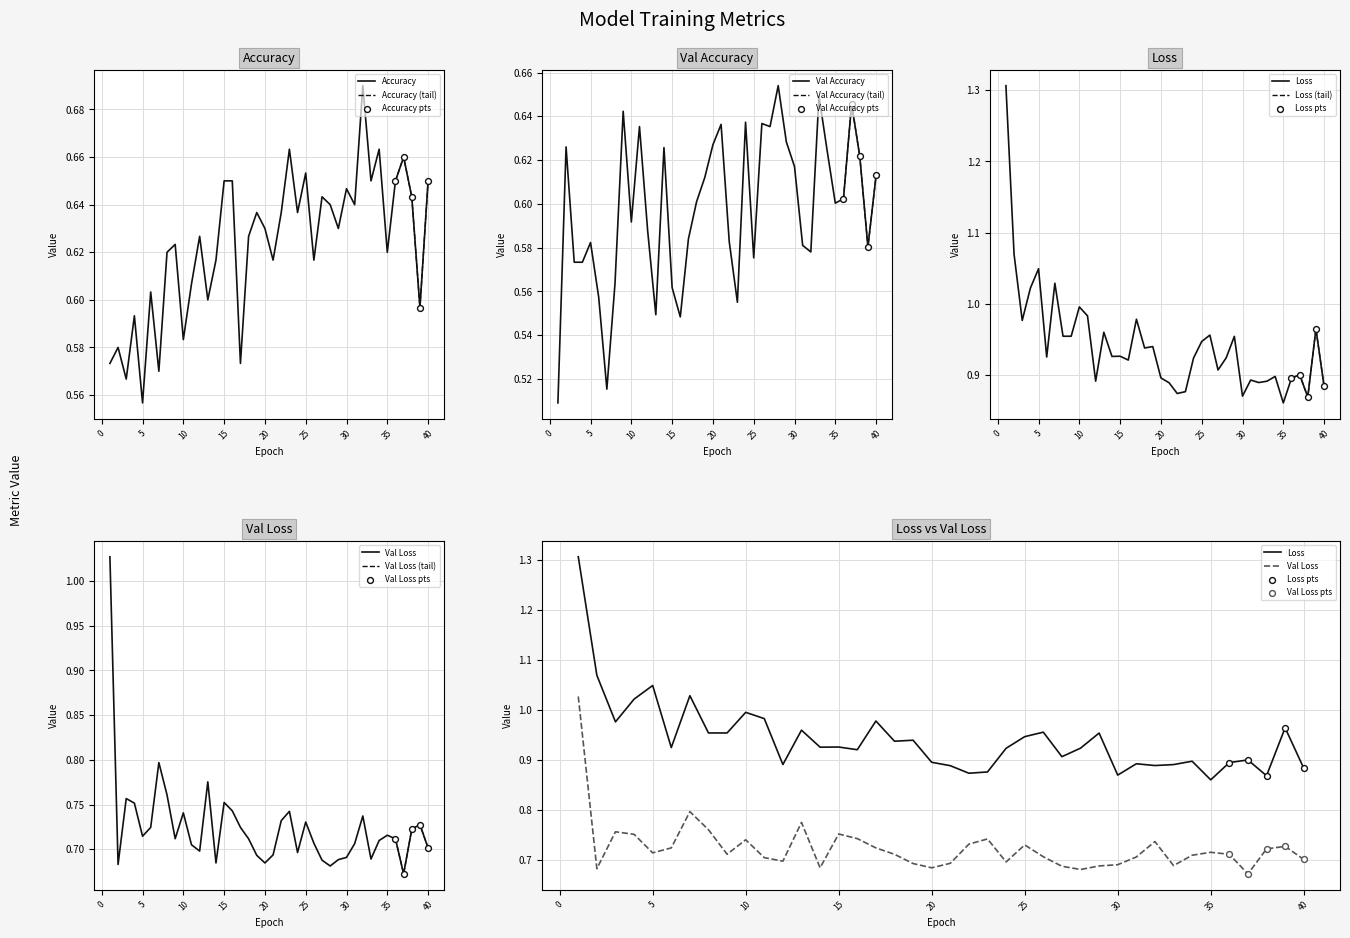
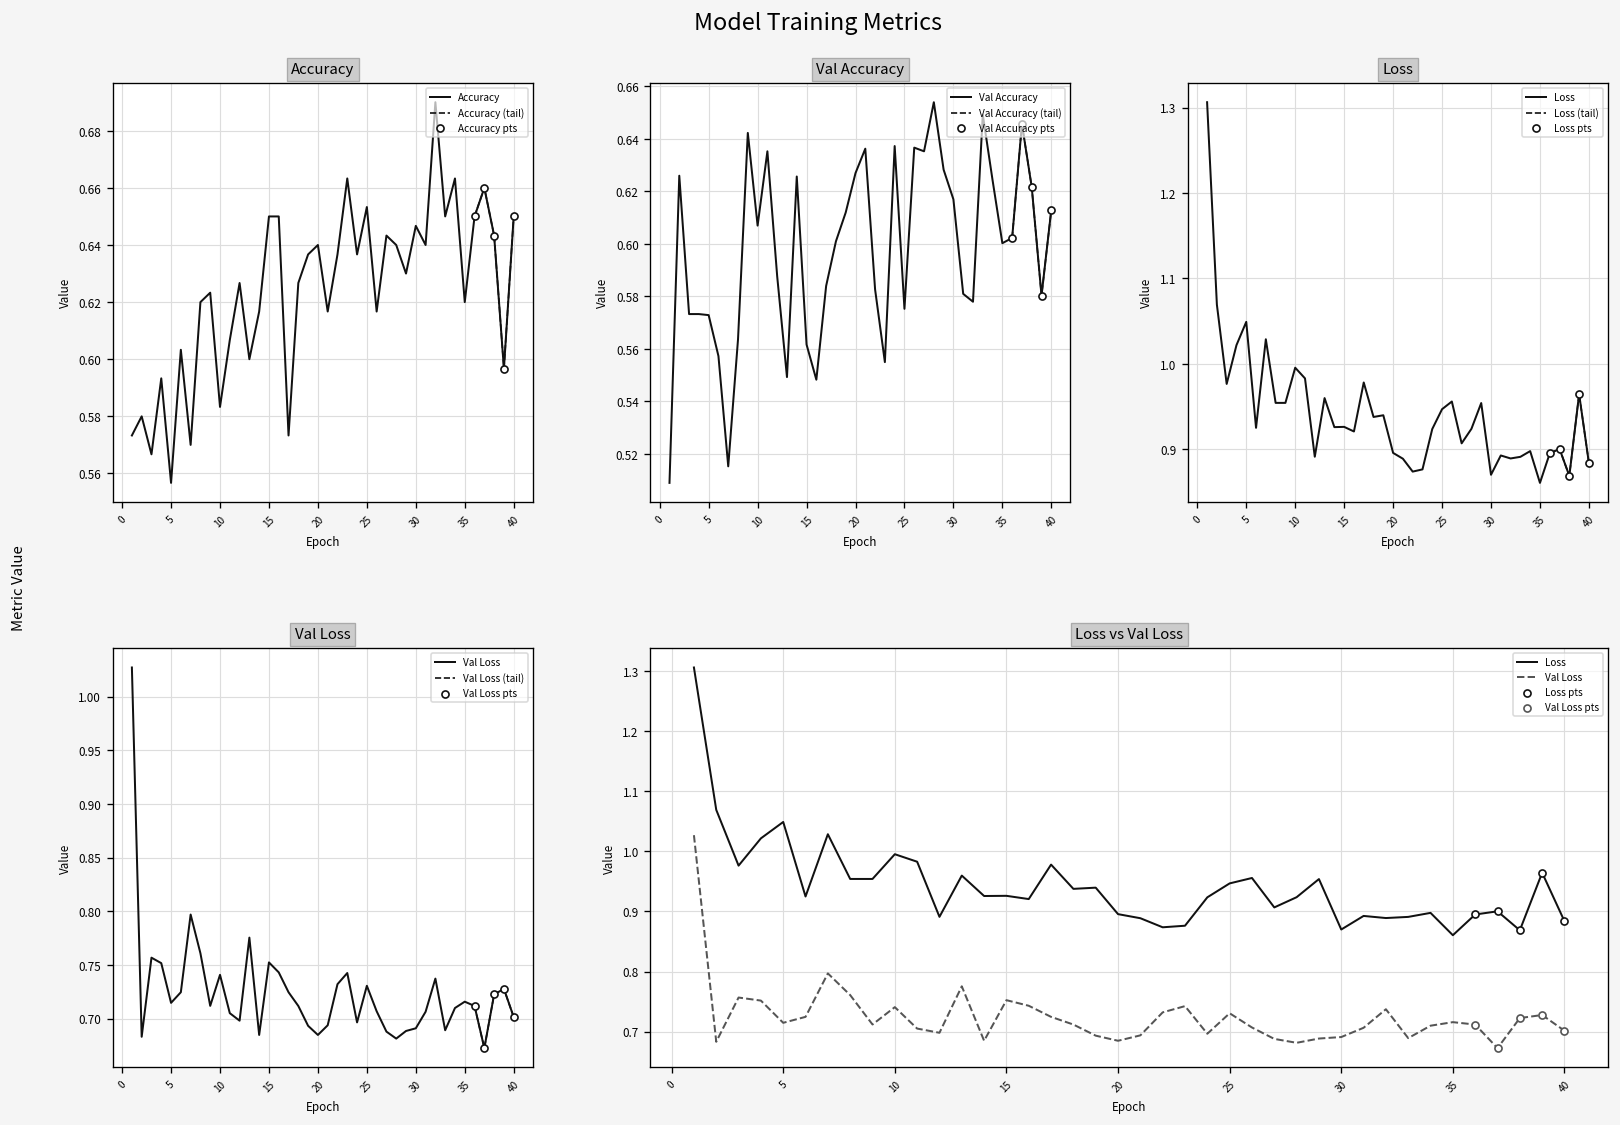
Accuracy, Accuracy, 20: 0.63 -> 0.64
Val Accuracy, Val Accuracy, 5: 0.582 -> 0.573
Val Accuracy, Val Accuracy, 10: 0.592 -> 0.607
